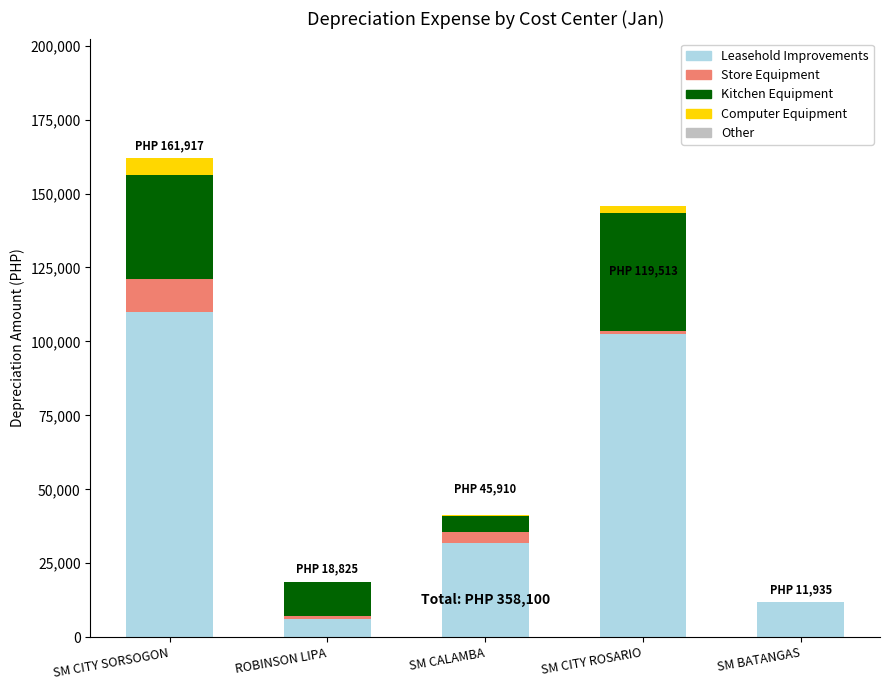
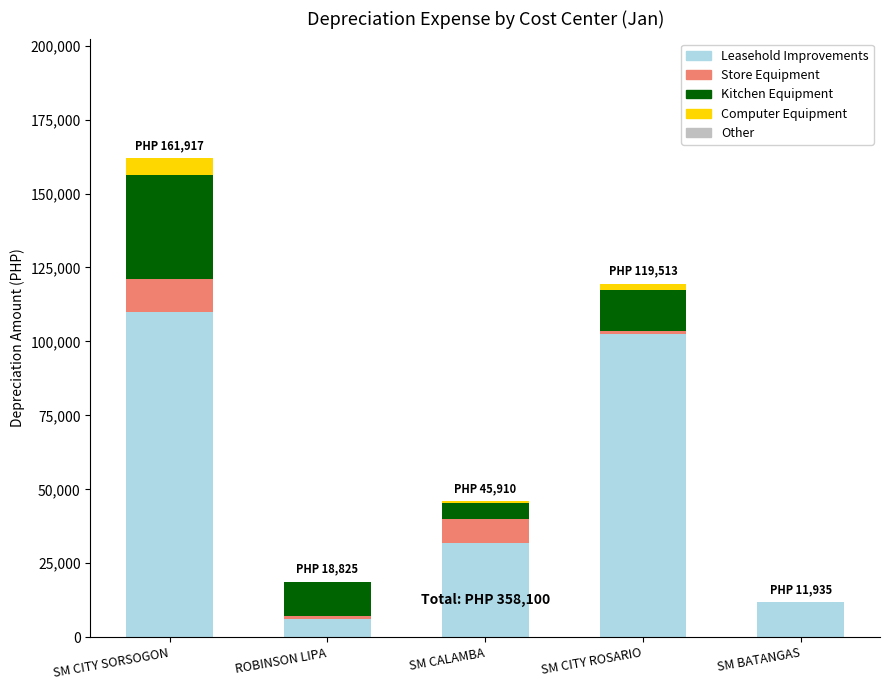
Store Equipment, SM CALAMBA: 4,000 -> 8,000
Kitchen Equipment, SM CITY ROSARIO: 40,000 -> 14,000
